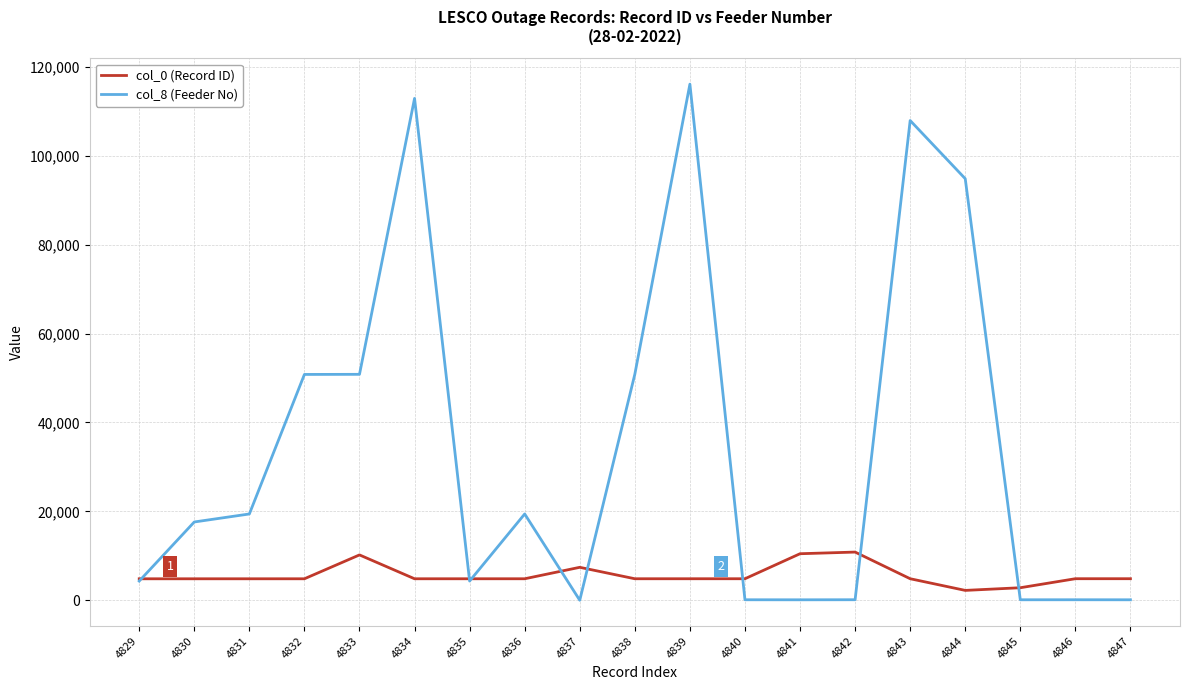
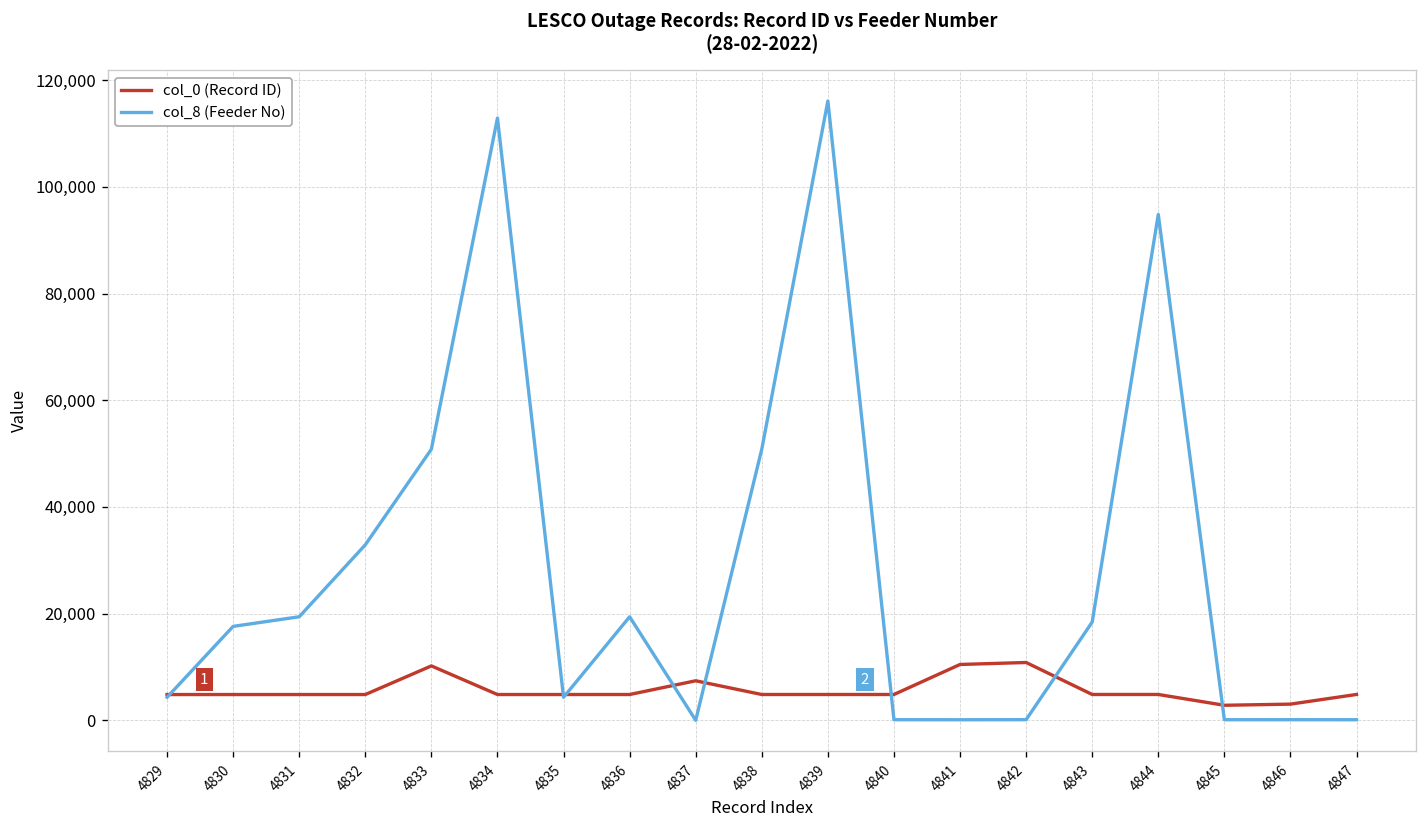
col_8 (Feeder No), 4832: 51,000 -> 33,000
col_8 (Feeder No), 4843: 108,000 -> 18,000
col_0 (Record ID), 4844: 2,000 -> 5,000
col_0 (Record ID), 4846: 5,000 -> 3,000
